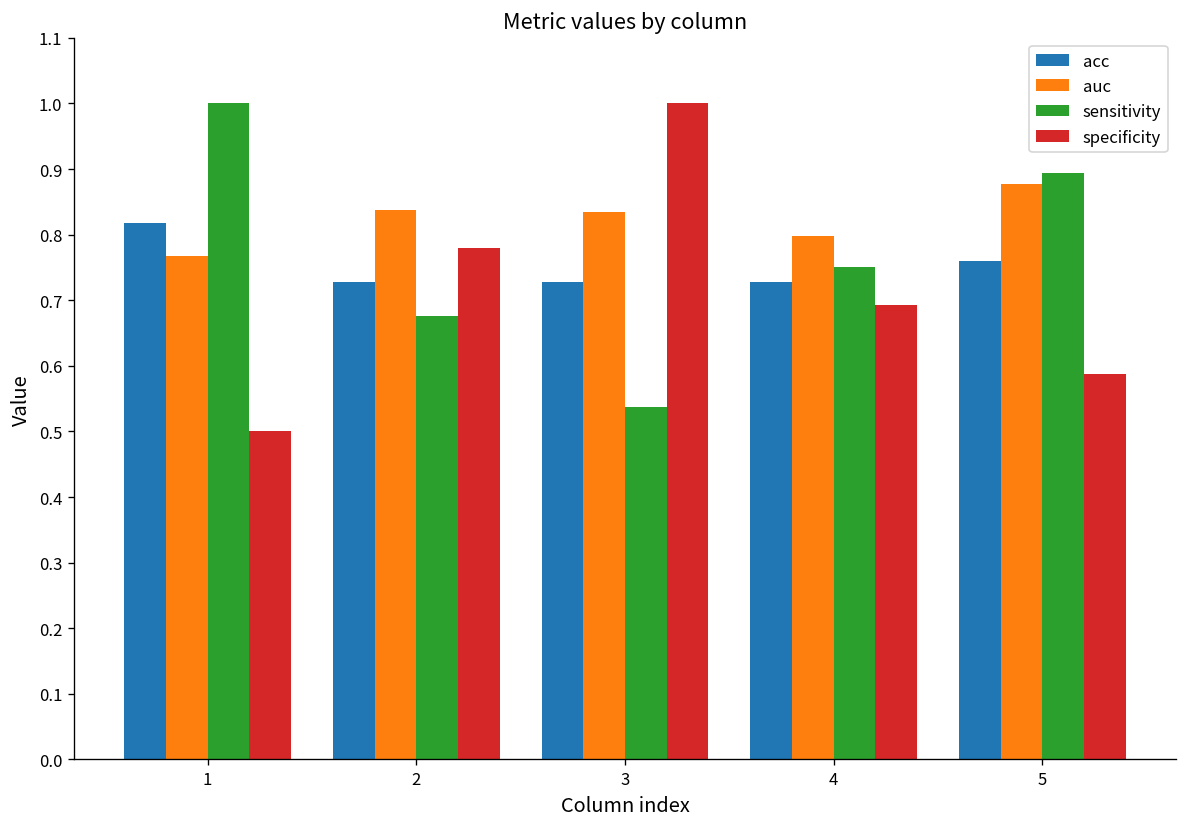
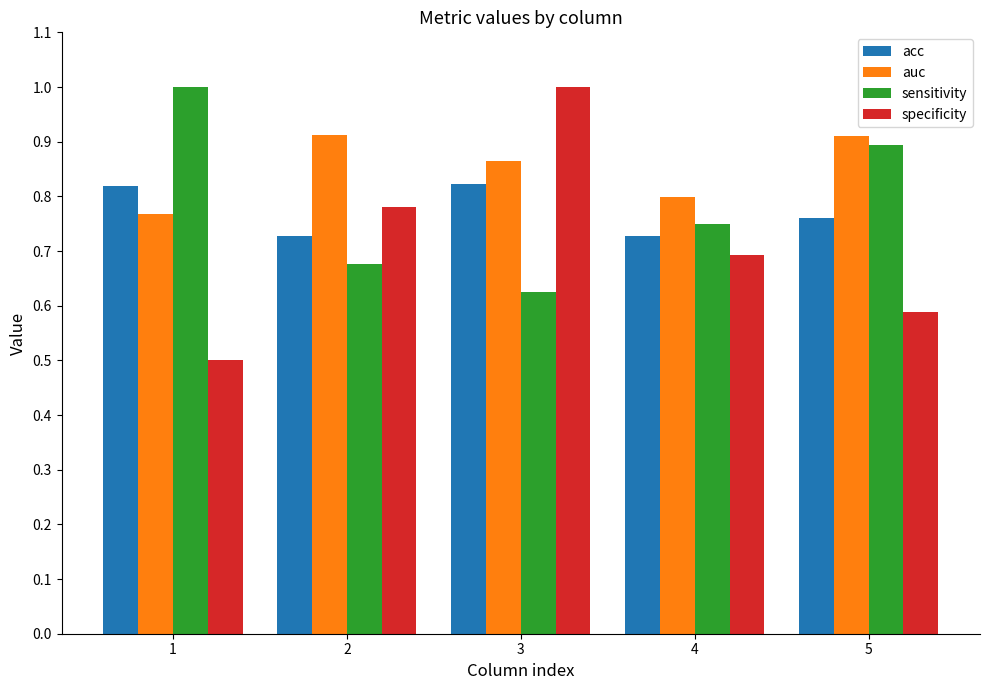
auc, 2: 0.84 -> 0.91
acc, 3: 0.73 -> 0.82
auc, 3: 0.83 -> 0.87
sensitivity, 3: 0.54 -> 0.63
auc, 5: 0.88 -> 0.91
